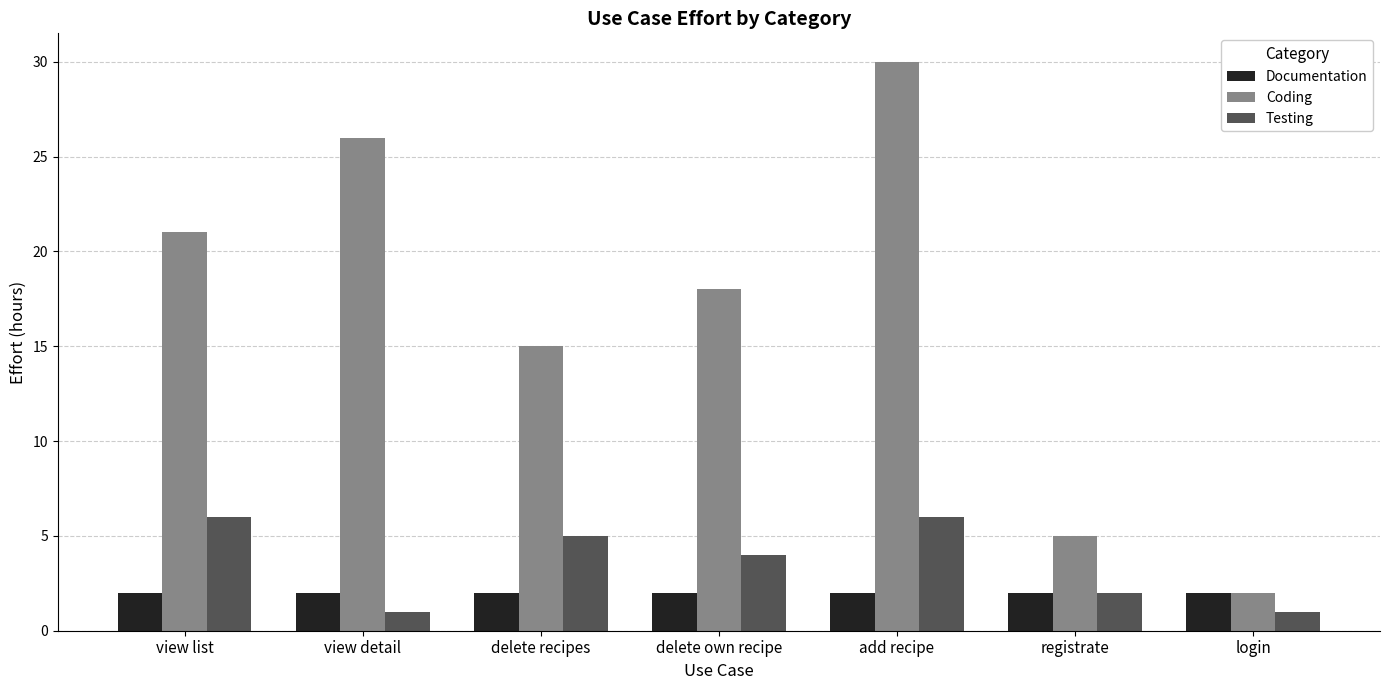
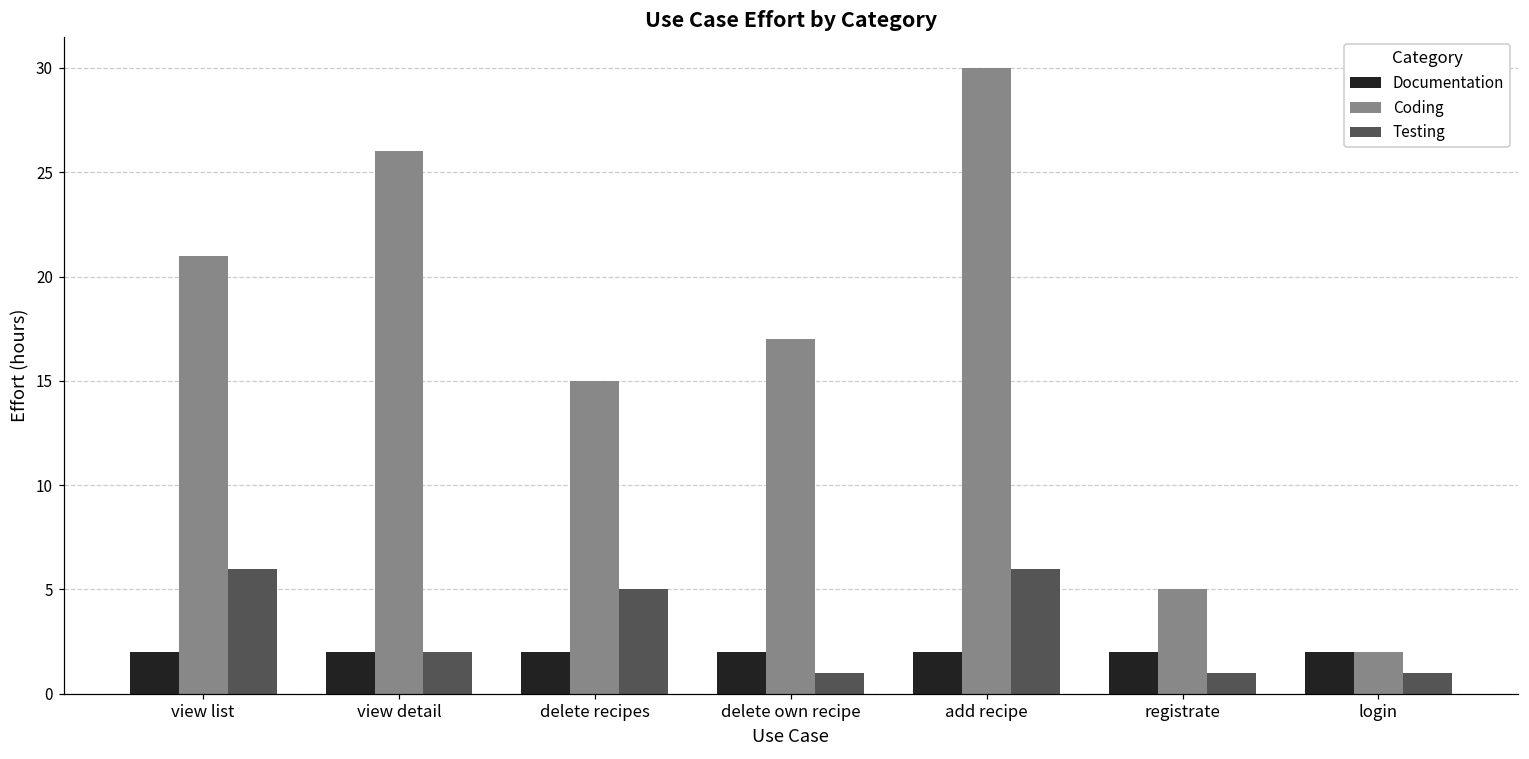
Testing, view detail: 1 -> 2
Coding, delete own recipe: 18 -> 17
Testing, delete own recipe: 4 -> 1
Testing, registrate: 2 -> 1
